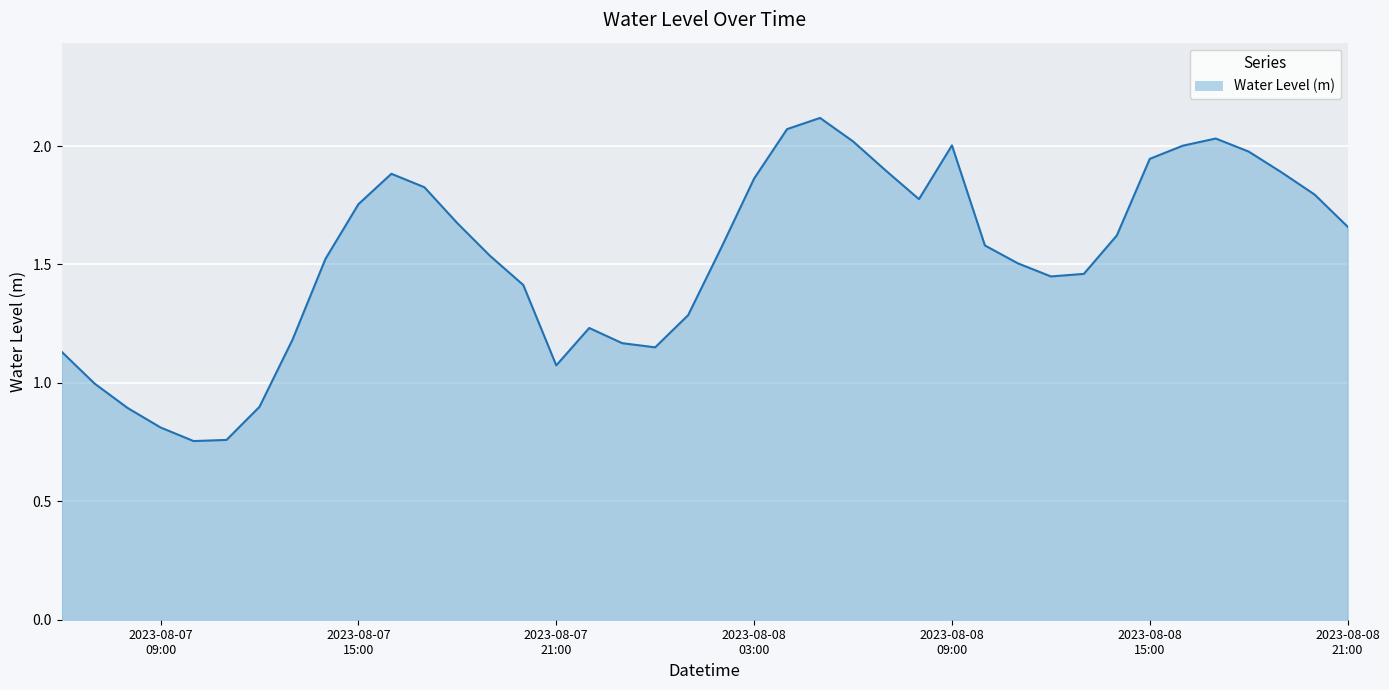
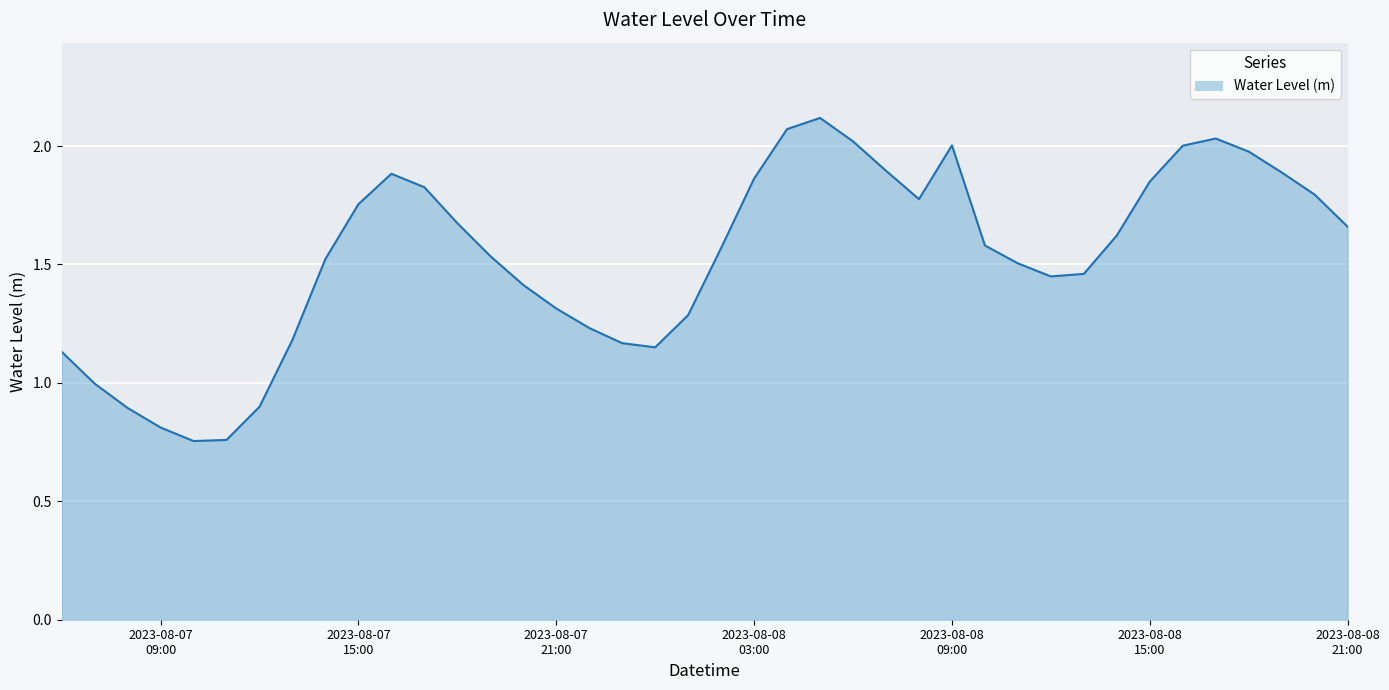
2023-08-07 21:00: 1.07 -> 1.31
2023-08-08 15:00: 1.95 -> 1.85
